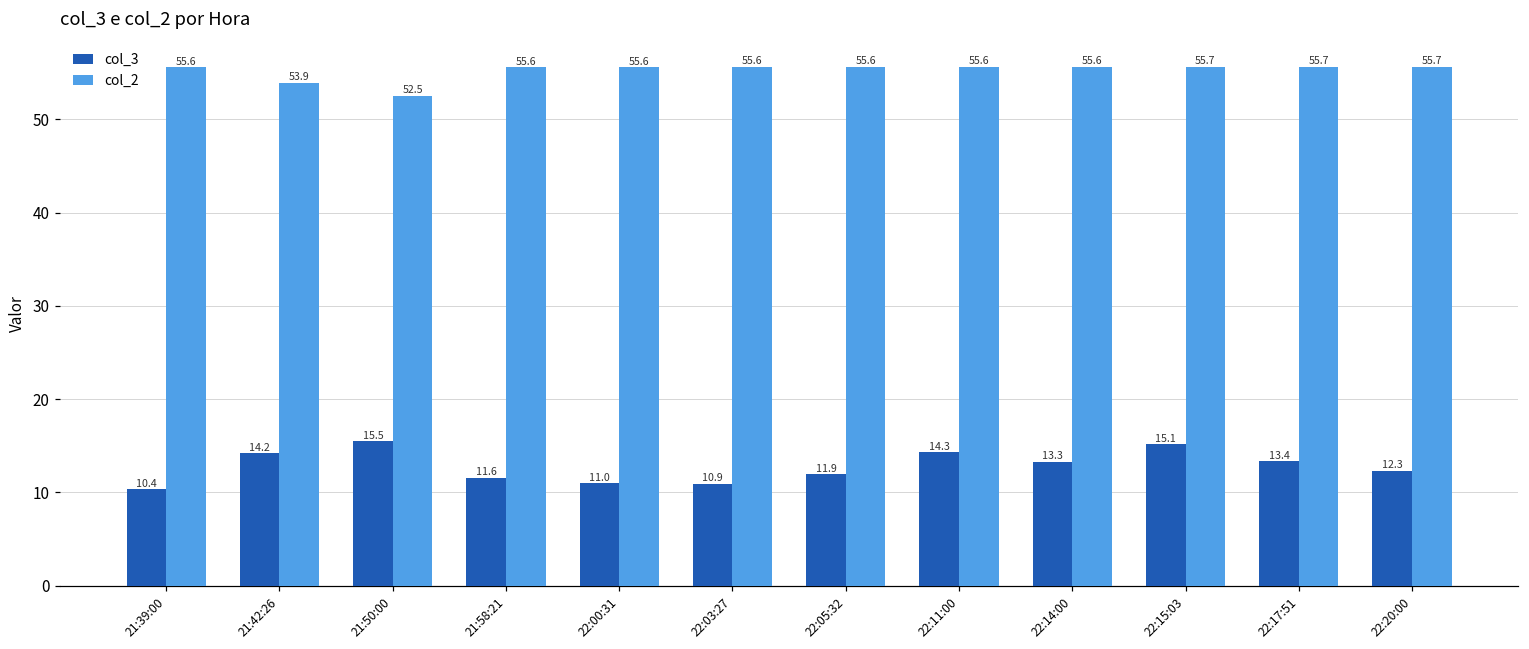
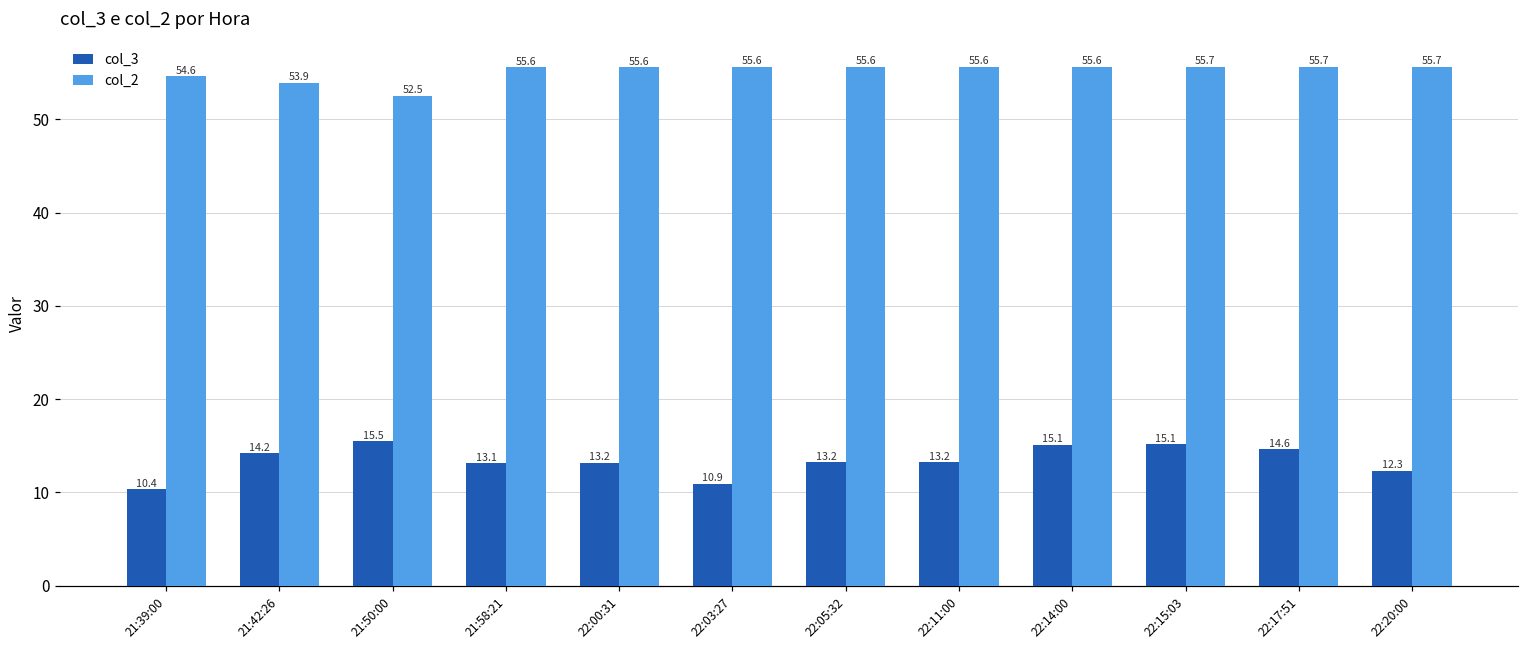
col_2, 21:39:00: 55.6 -> 54.6
col_3, 21:58:21: 11.6 -> 13.1
col_3, 22:00:31: 11.0 -> 13.2
col_3, 22:05:32: 11.9 -> 13.2
col_3, 22:11:00: 14.3 -> 13.2
col_3, 22:14:00: 13.3 -> 15.1
col_3, 22:17:51: 13.4 -> 14.6
